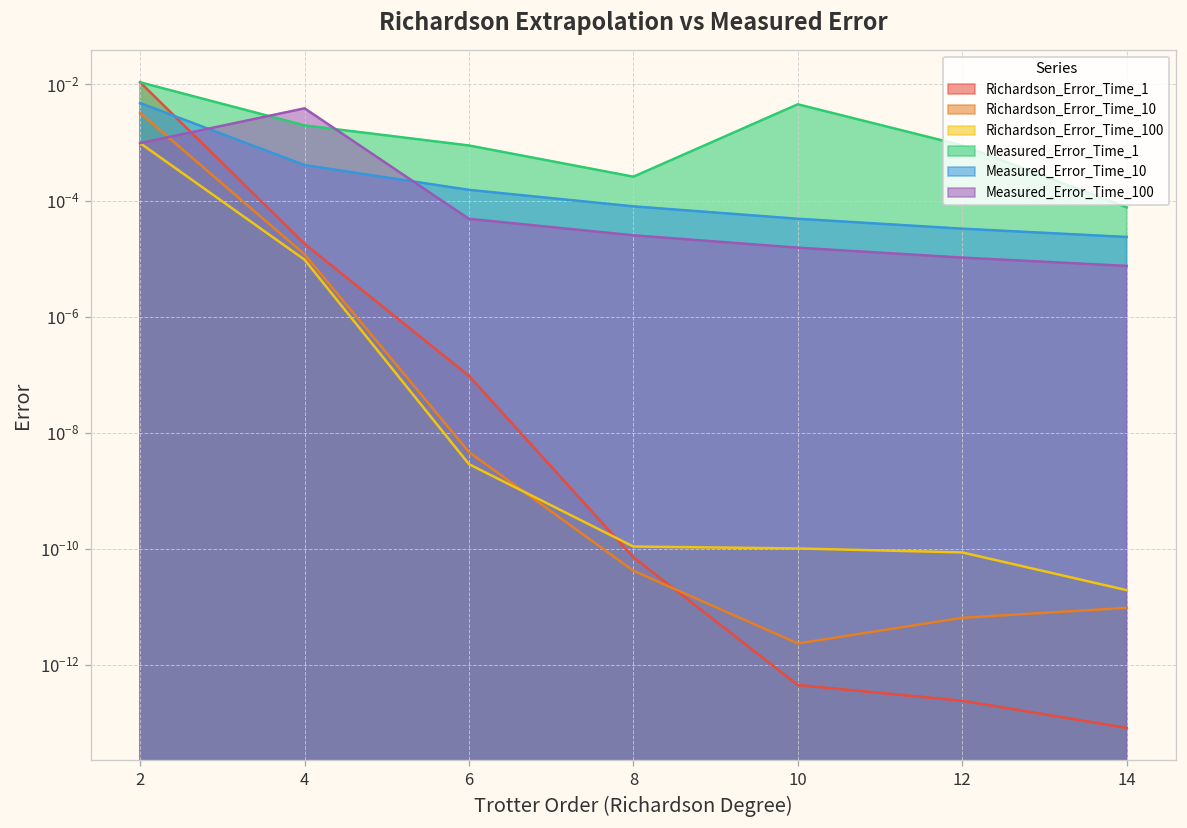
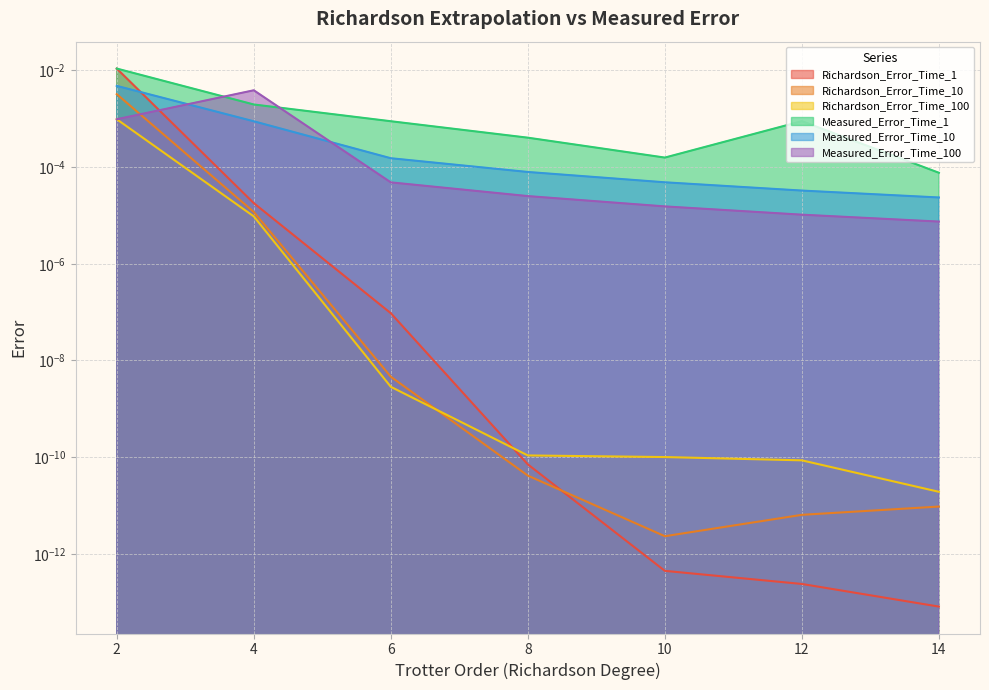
Measured_Error_Time_10, 4: 0.0004 -> 0.0009
Measured_Error_Time_1, 8: 0.0003 -> 0.0004
Measured_Error_Time_1, 10: 0.005 -> 0.00016
